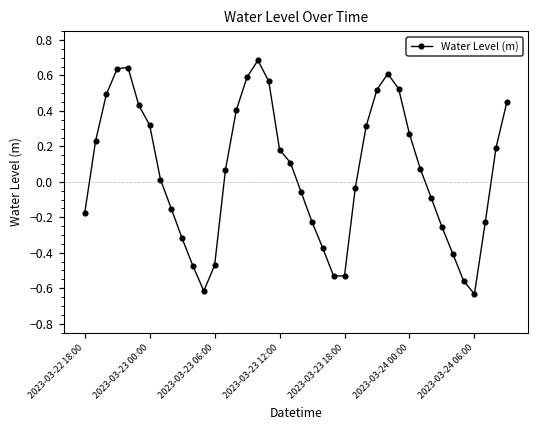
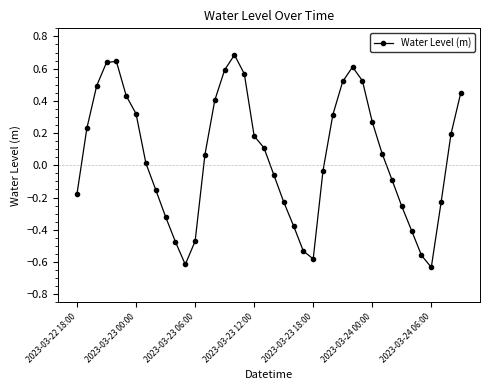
2023-03-23 18:00: -0.53 -> -0.58
